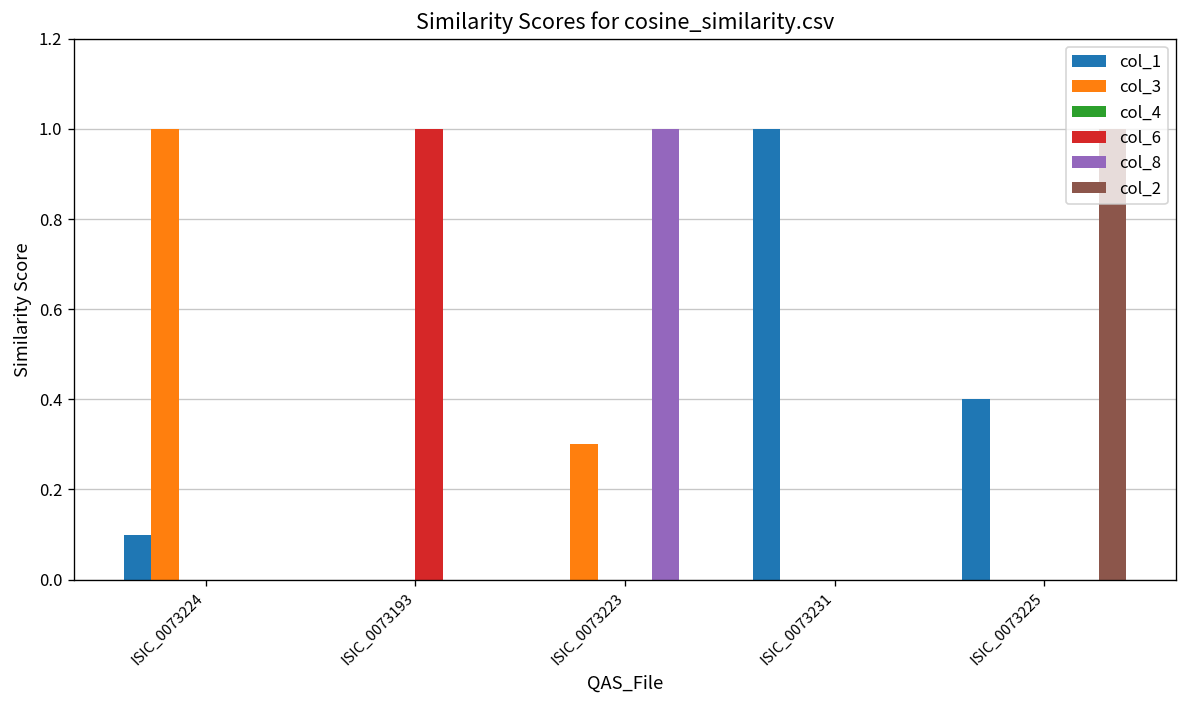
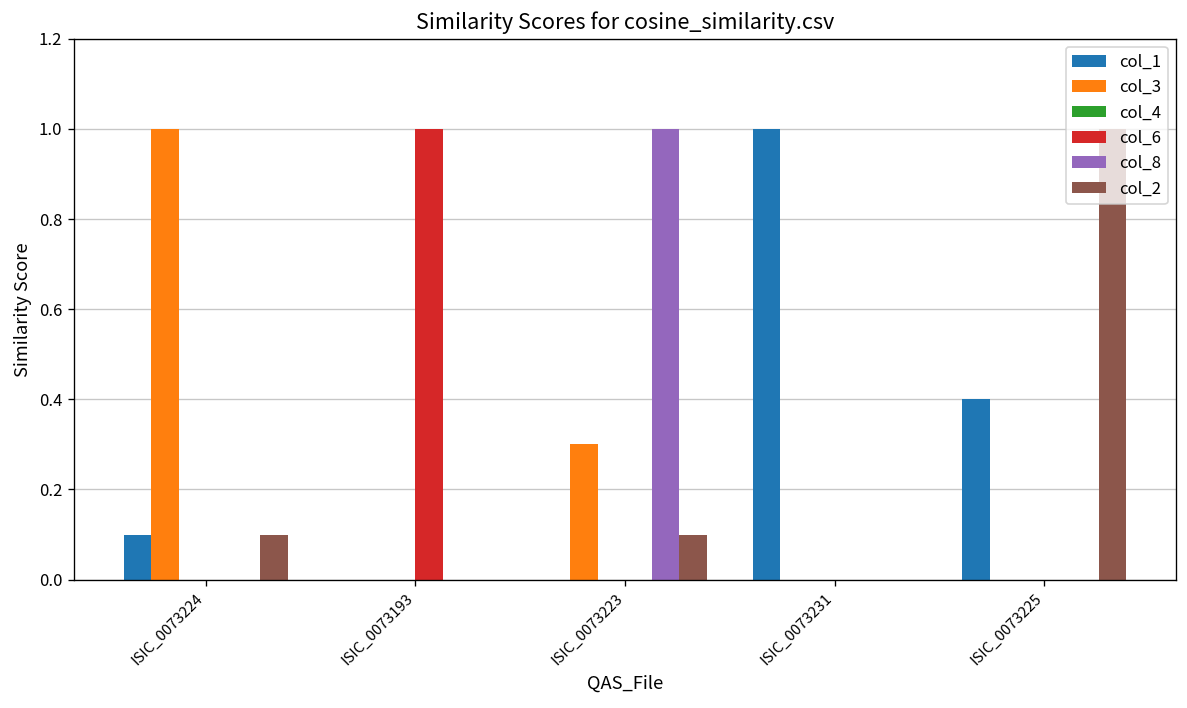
col_2, ISIC_0073224: 0.0 -> 0.1
col_2, ISIC_0073223: 0.0 -> 0.1
